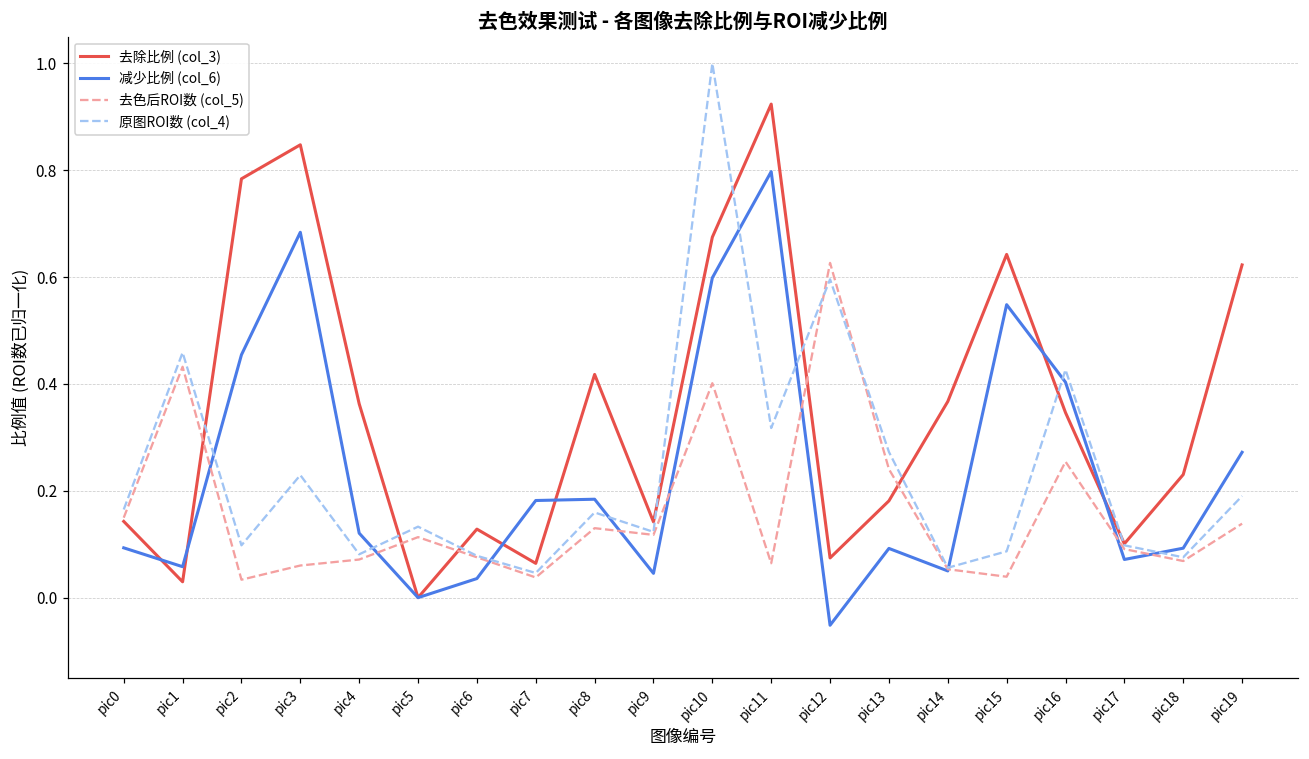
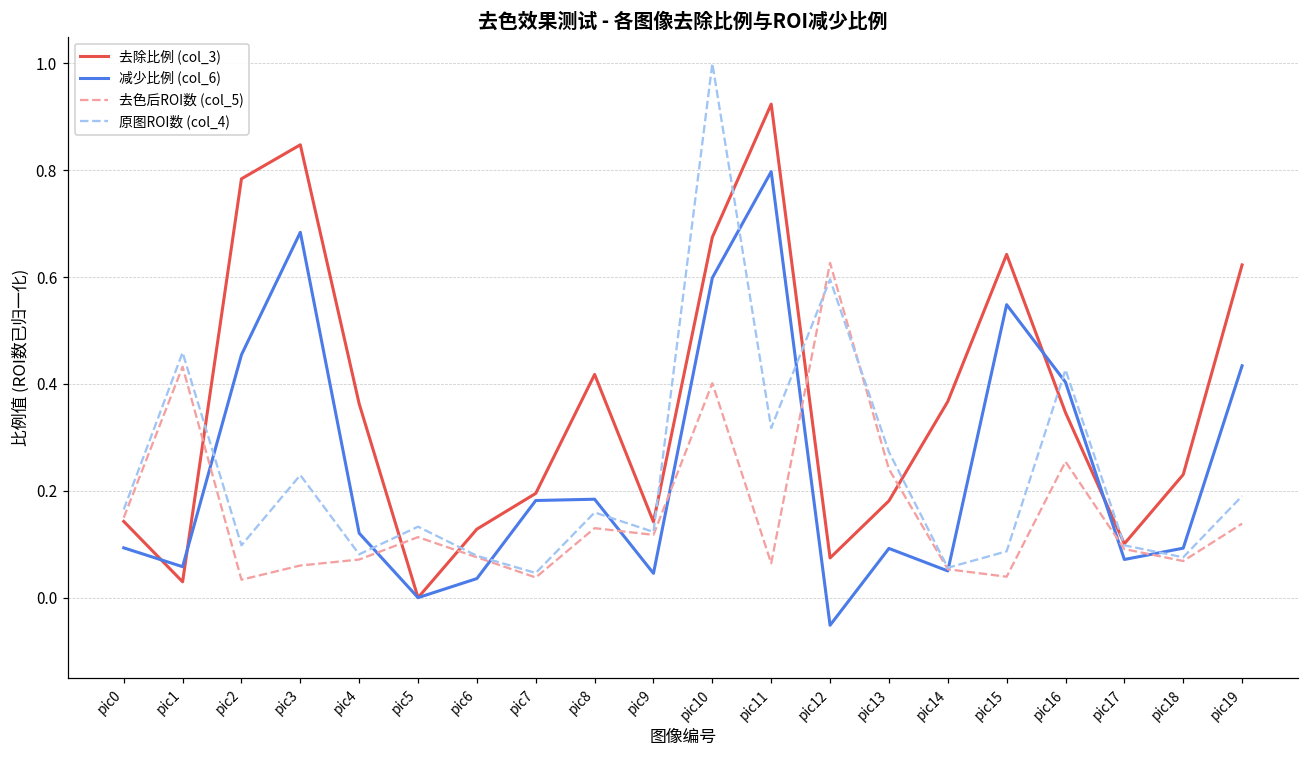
去除比例 (col_3), pic7: 0.06 -> 0.20
减少比例 (col_6), pic19: 0.27 -> 0.43
